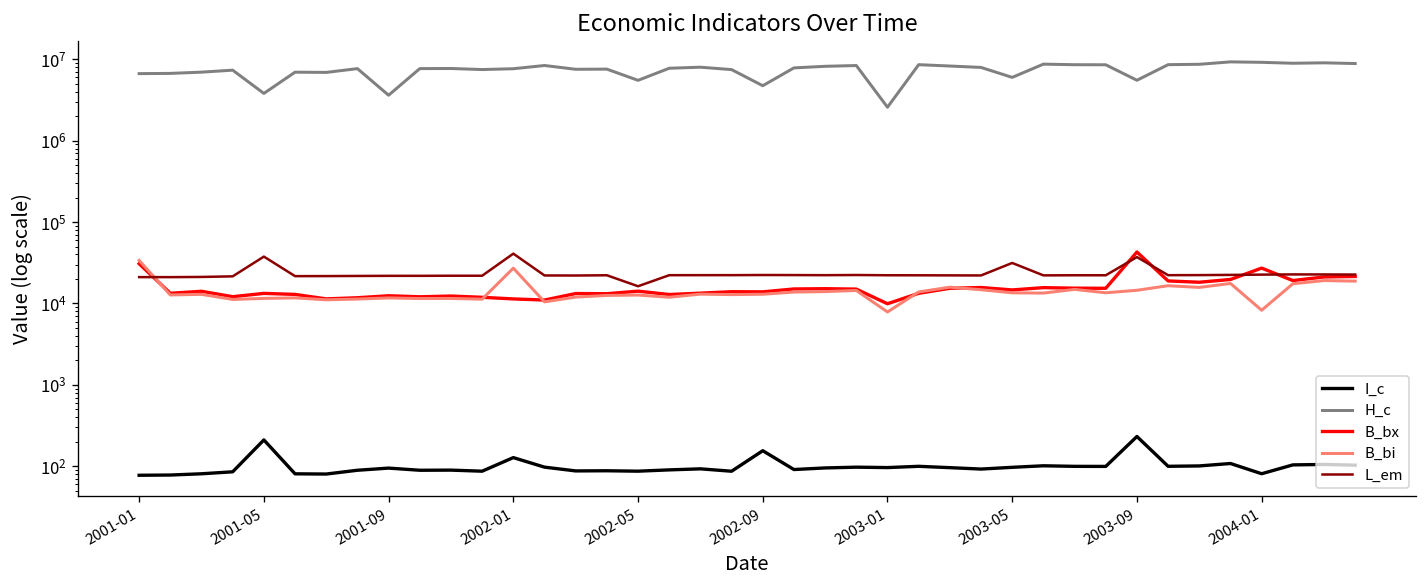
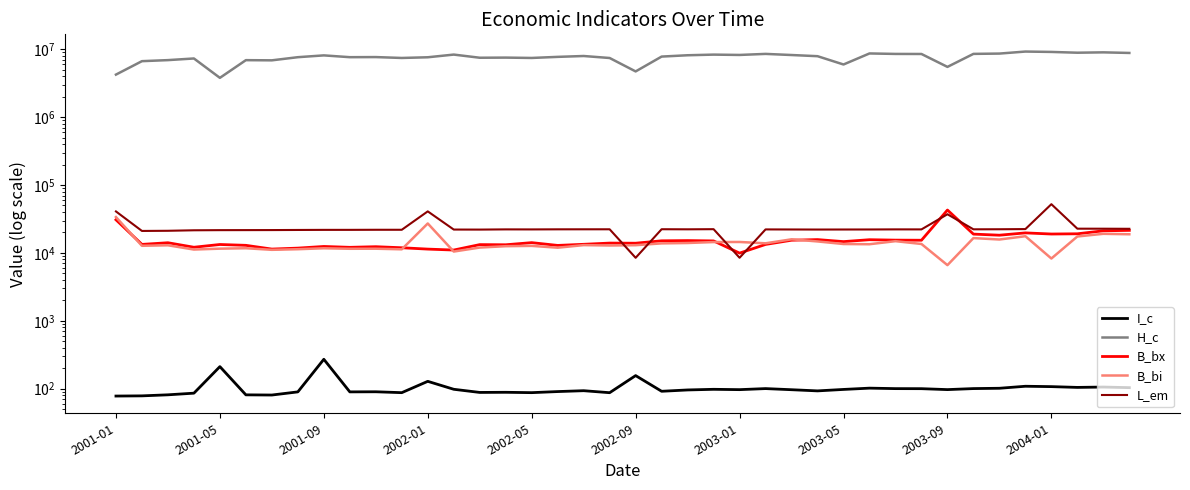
H_c, 2001-01: 7000000 -> 4000000
L_em, 2001-01: 21000 -> 40000
L_em, 2001-05: 40000 -> 22000
I_c, 2001-09: 100 -> 270
H_c, 2001-09: 4000000 -> 8000000
H_c, 2002-05: 6000000 -> 7000000
L_em, 2002-05: 16000 -> 22000
L_em, 2002-09: 22000 -> 8000
H_c, 2003-01: 2600000 -> 8000000
B_bi, 2003-01: 8000 -> 14000
L_em, 2003-01: 22000 -> 8000
L_em, 2003-05: 30000 -> 22000
I_c, 2003-09: 230 -> 100
B_bi, 2003-09: 15000 -> 7000
I_c, 2004-01: 80 -> 110
B_bx, 2004-01: 27000 -> 19000
L_em, 2004-01: 23000 -> 50000
